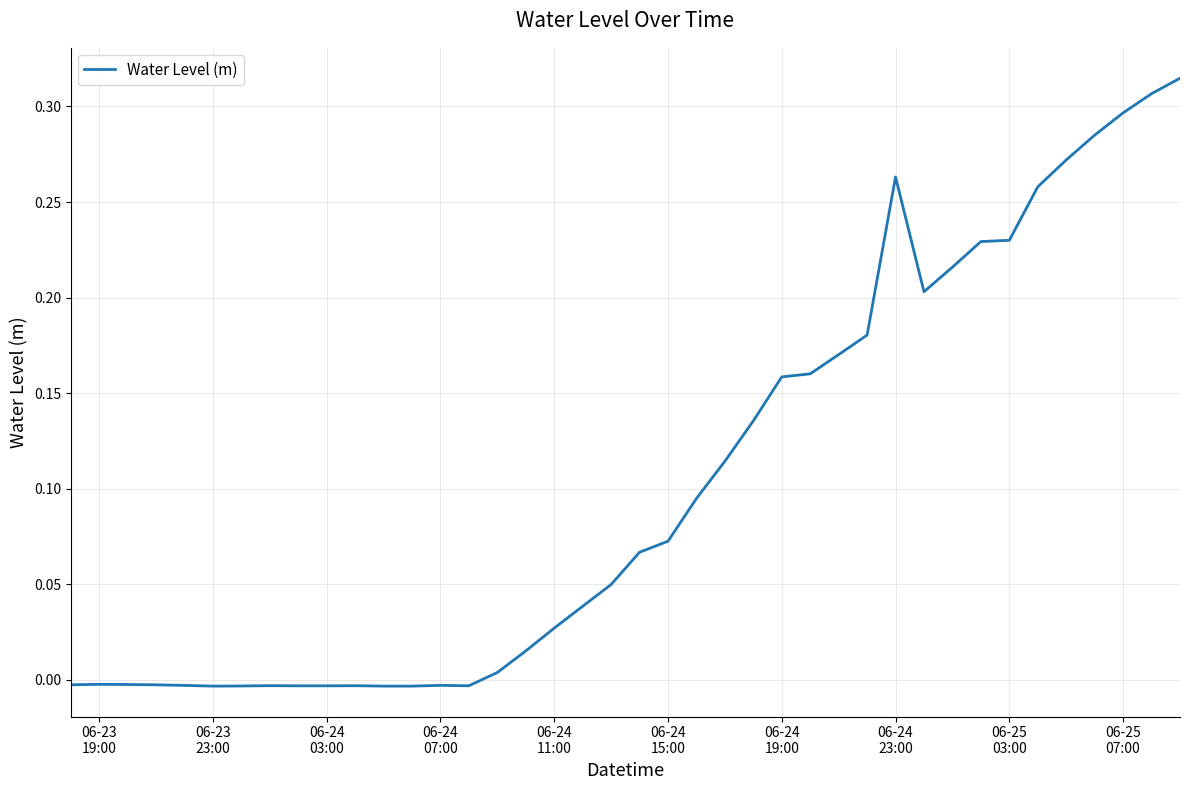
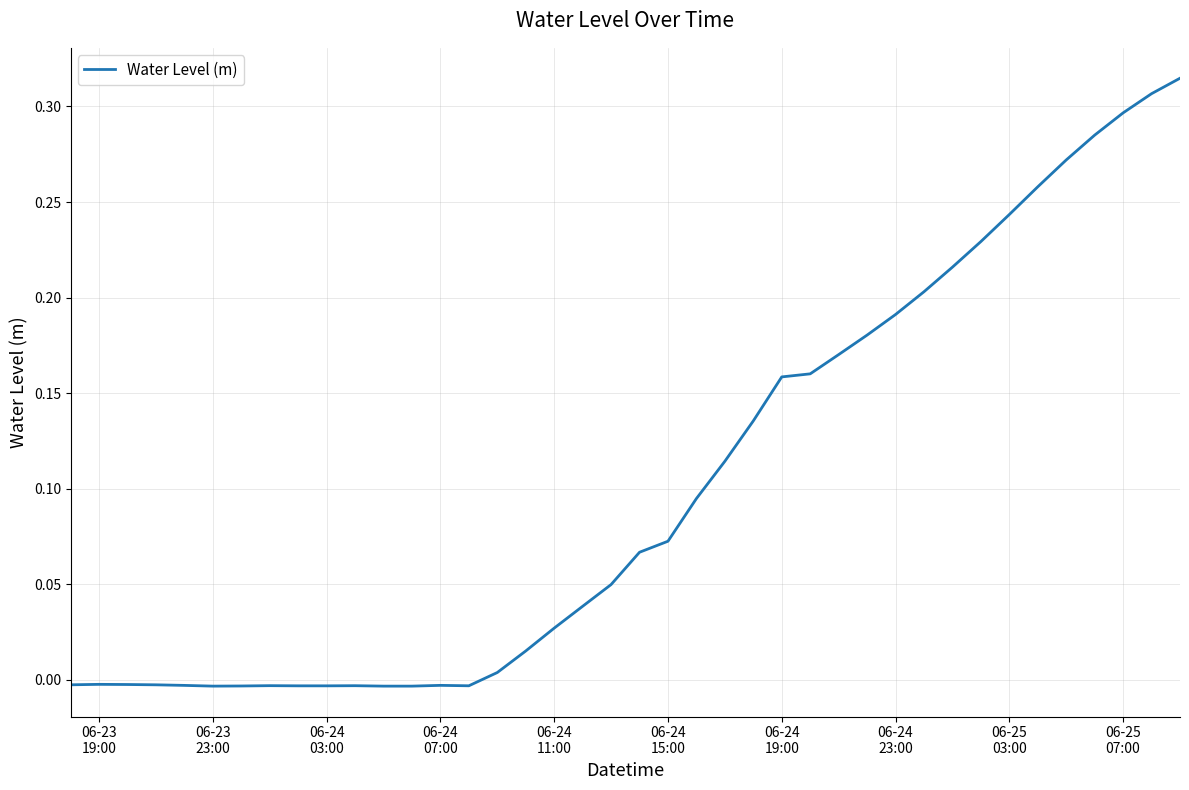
06-24 23:00: 0.263 -> 0.191
06-25 03:00: 0.230 -> 0.243
